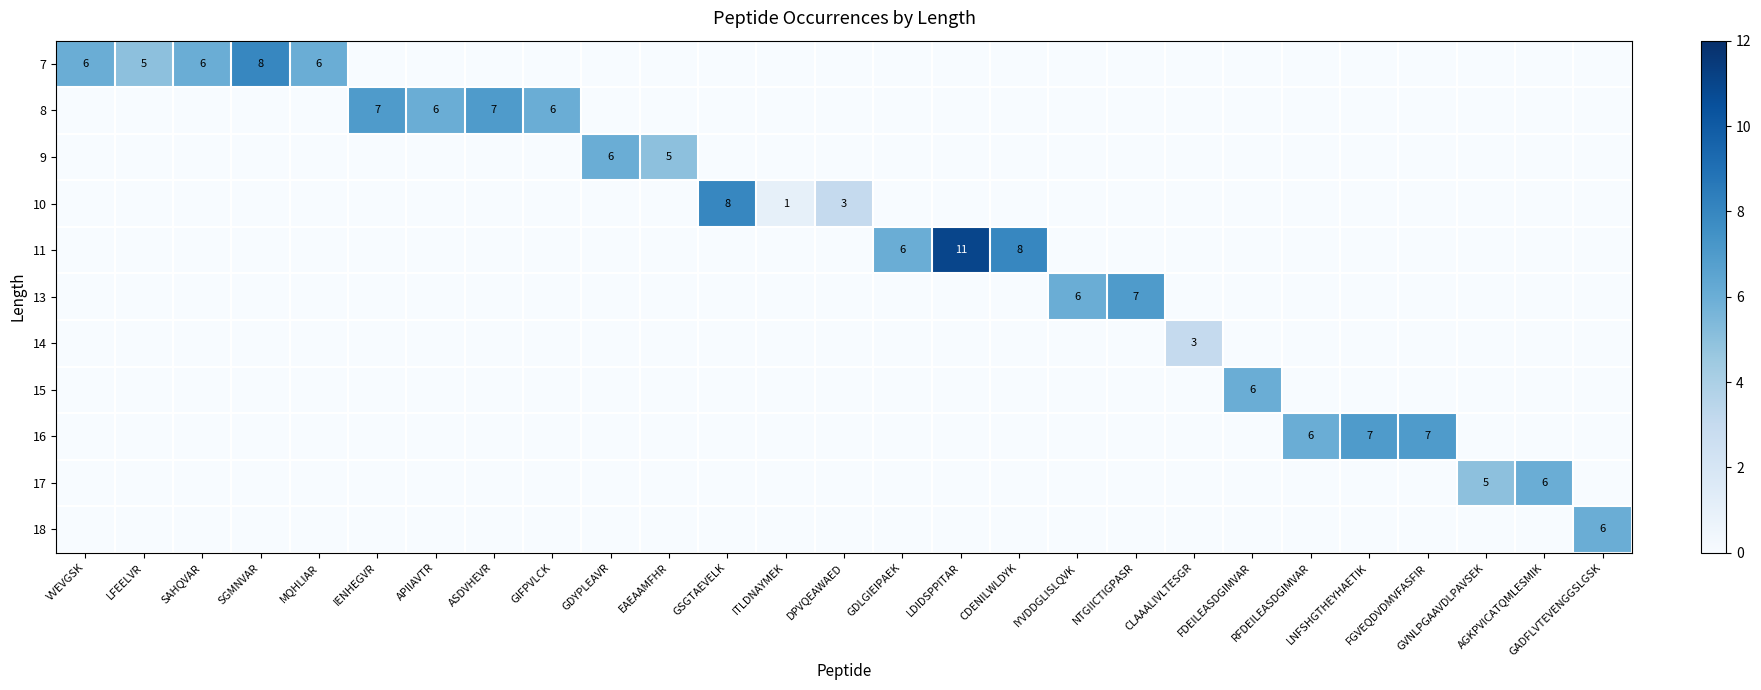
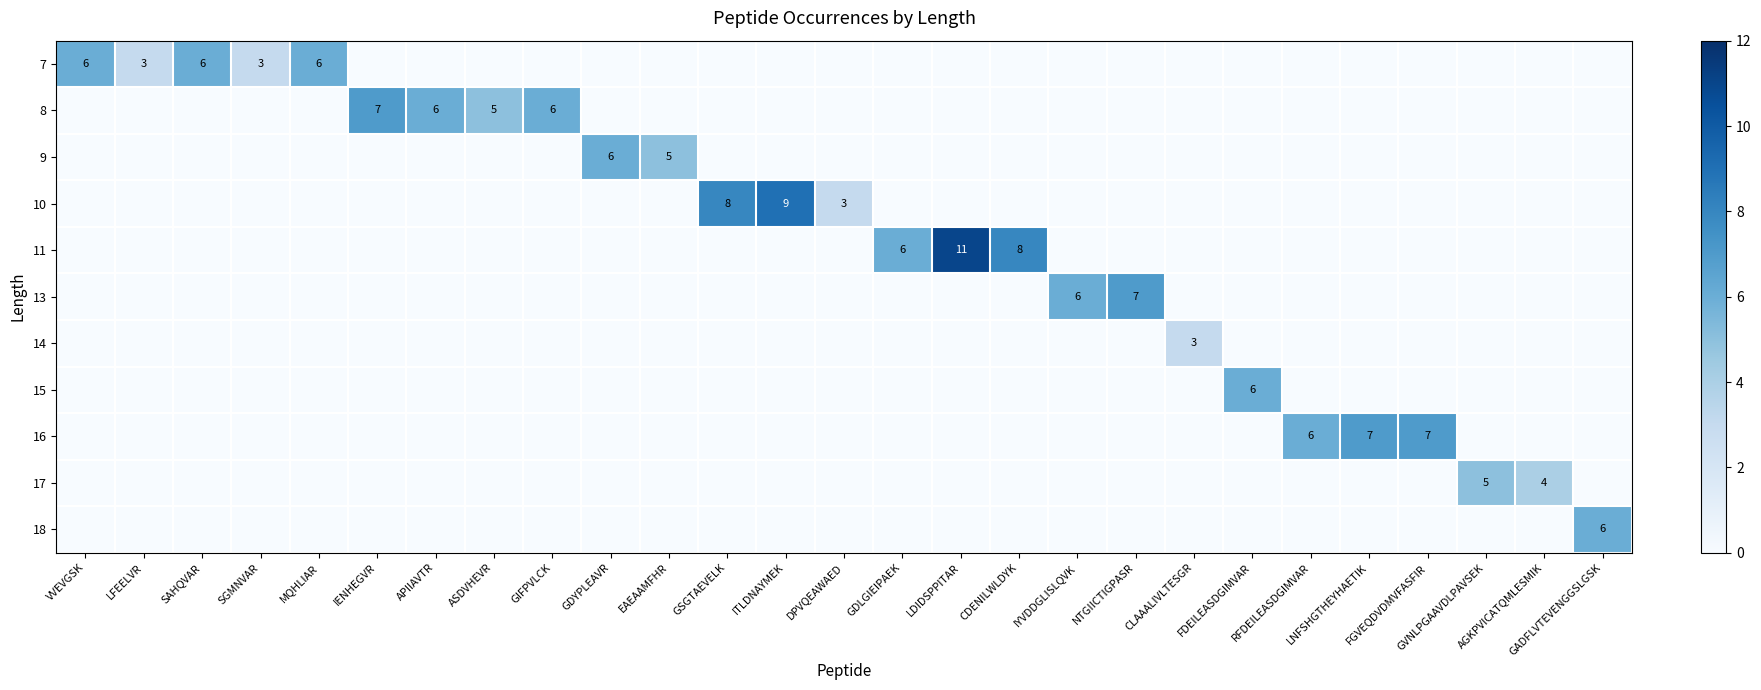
7, LFEELVR: 5 -> 3
7, SGMNVAR: 8 -> 3
8, ASDVHEVR: 7 -> 5
10, ITLDNAYMEK: 1 -> 9
17, AGKPVICATQMLESMIK: 6 -> 4
